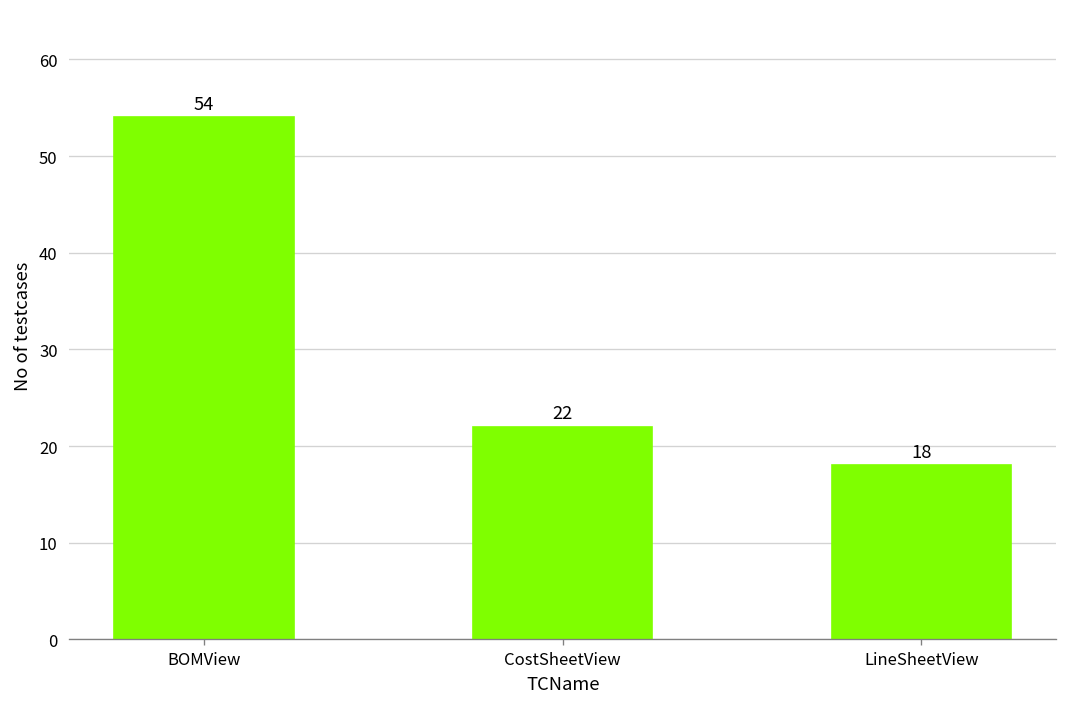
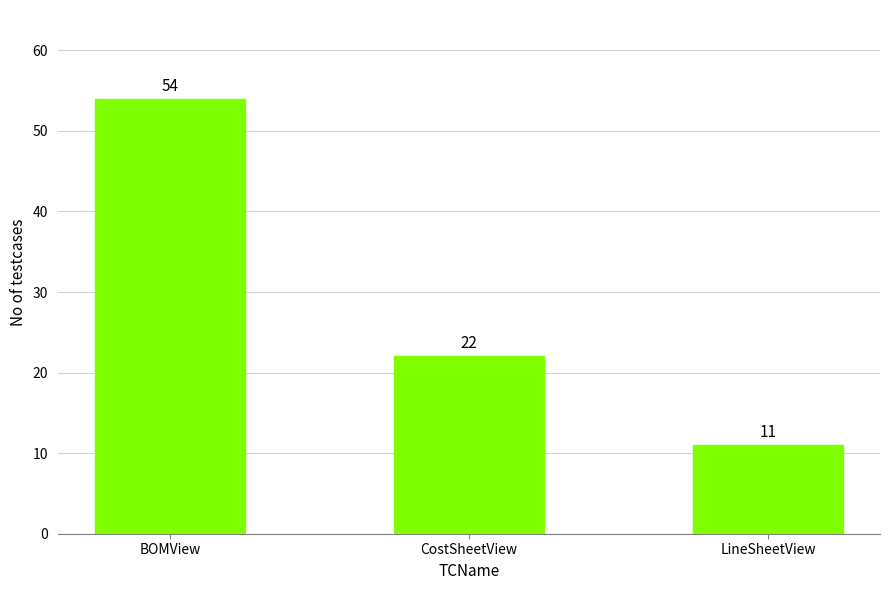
LineSheetView: 18 -> 11
